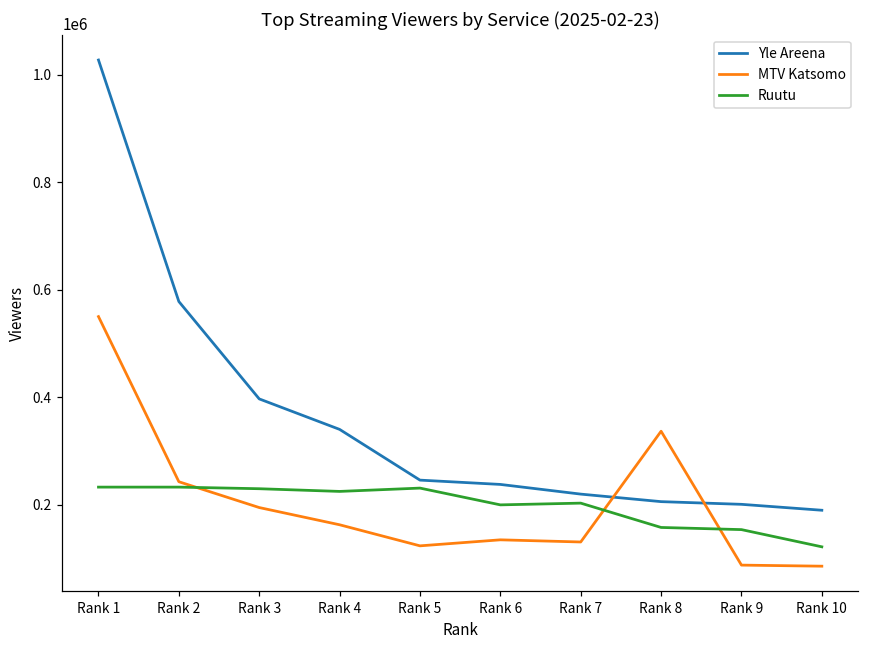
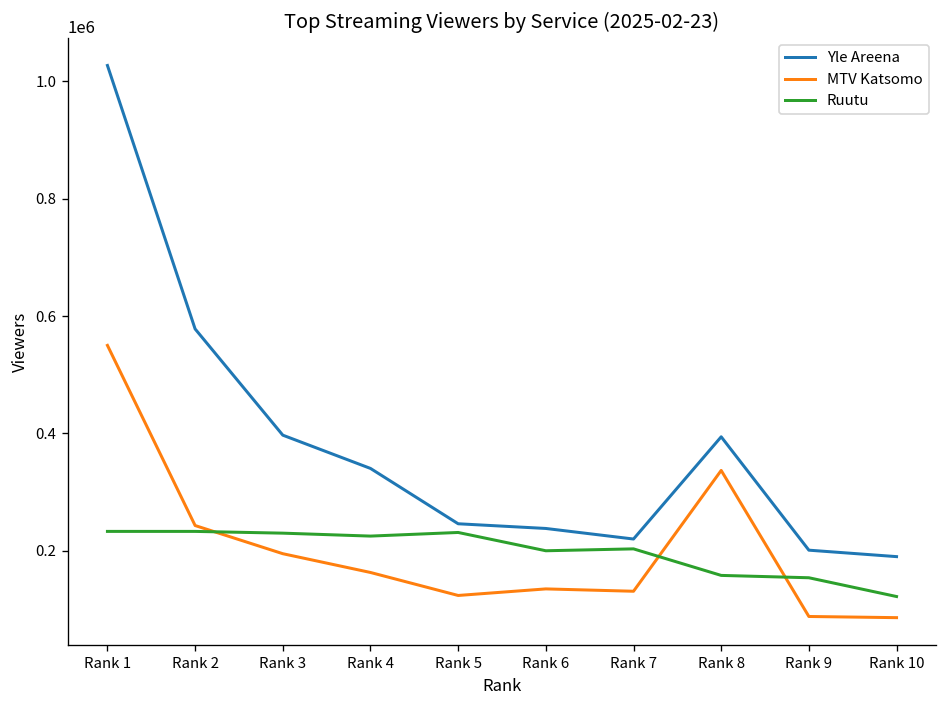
Yle Areena, Rank 8: 210000 -> 390000
